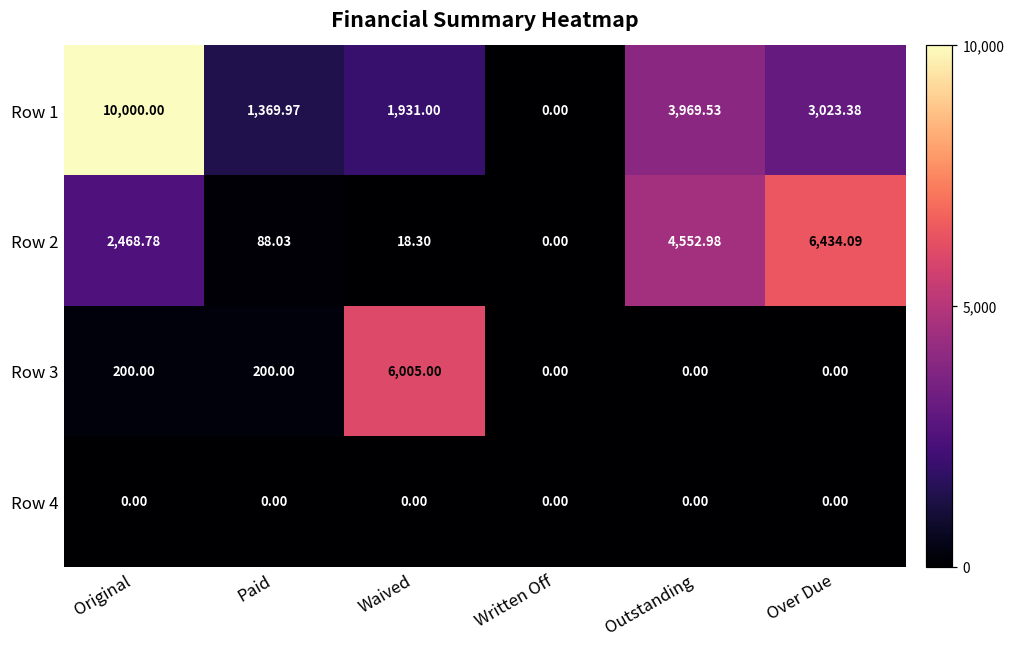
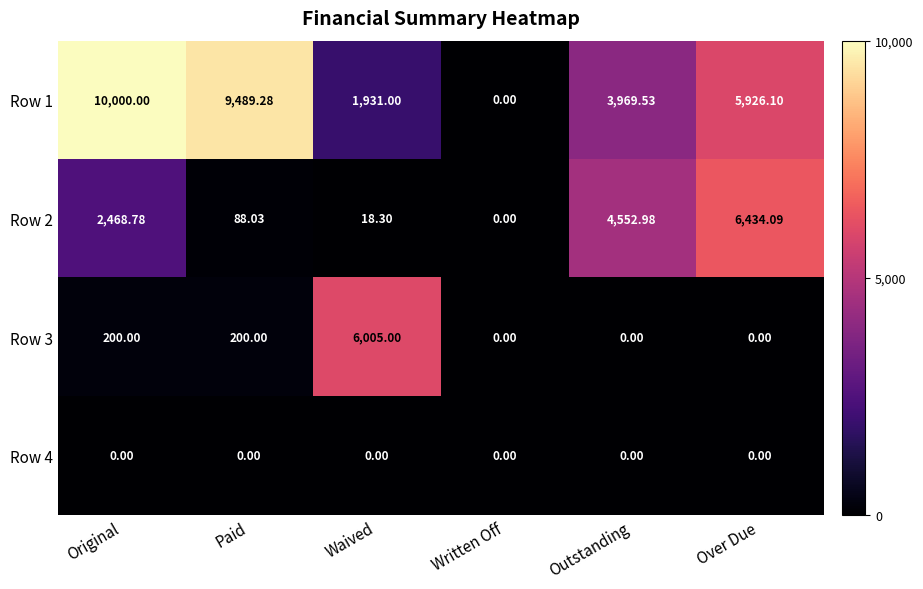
Row 1, Paid: 1,369.97 -> 9,489.28
Row 1, Over Due: 3,023.38 -> 5,926.10
